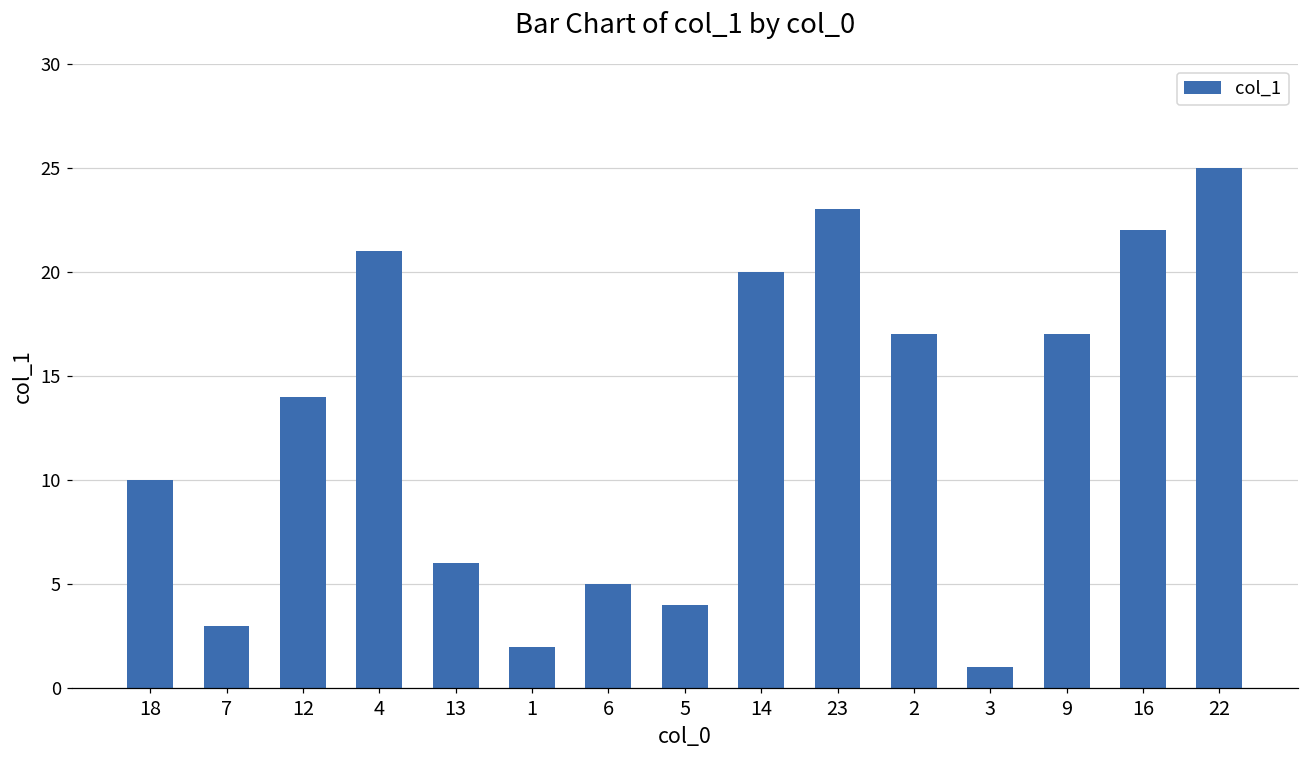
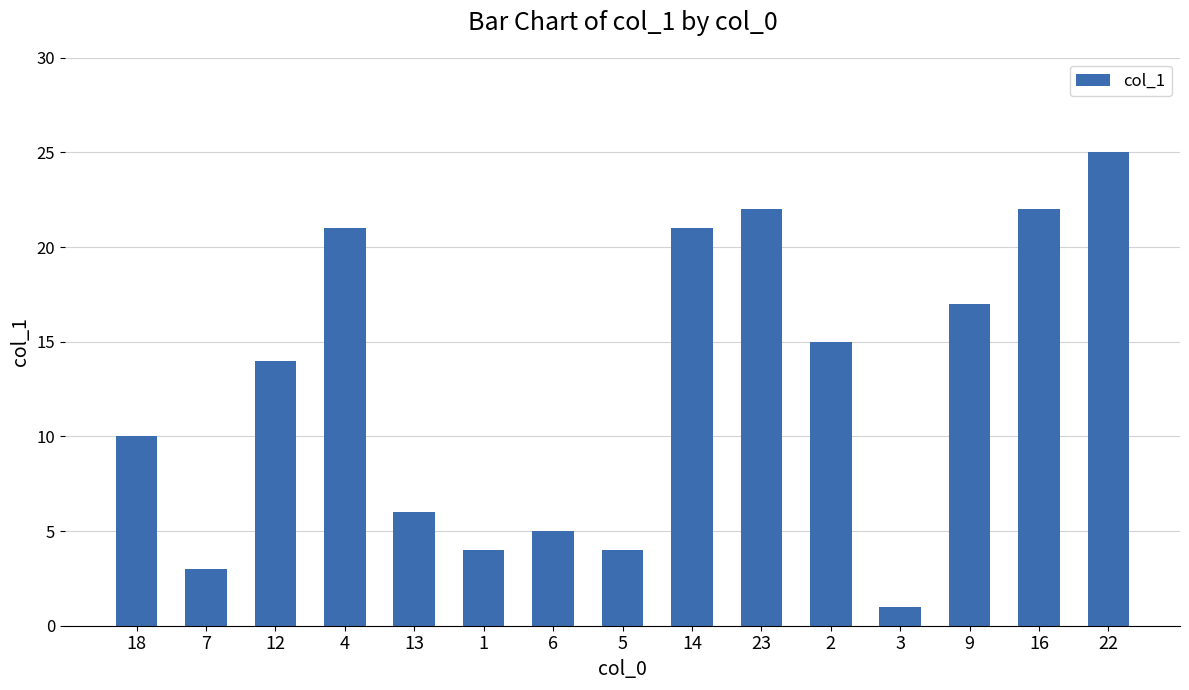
1: 2 -> 4
14: 20 -> 21
23: 23 -> 22
2: 17 -> 15
